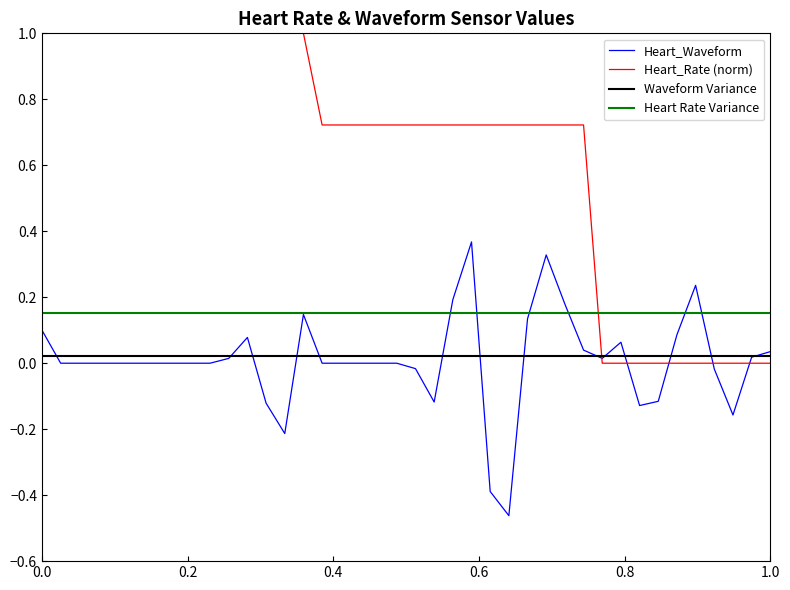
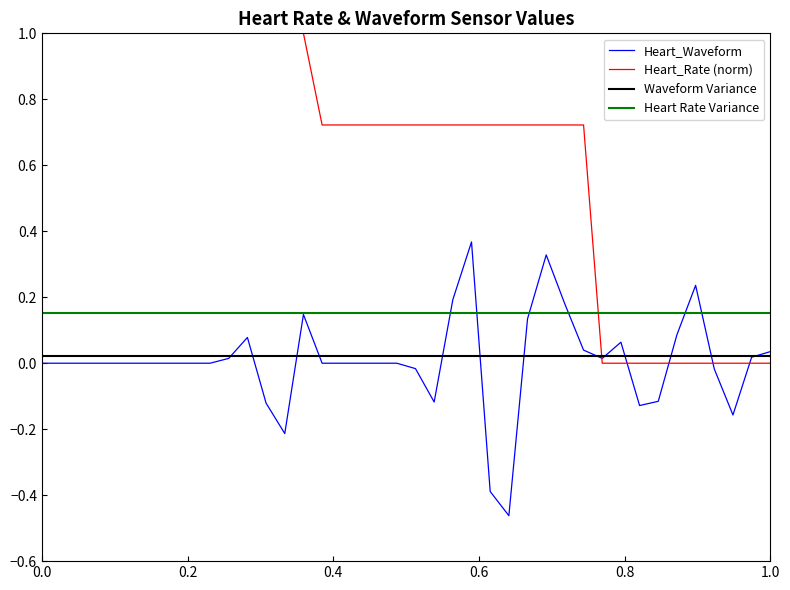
Heart_Waveform, 0.0: 0.1 -> 0.0
